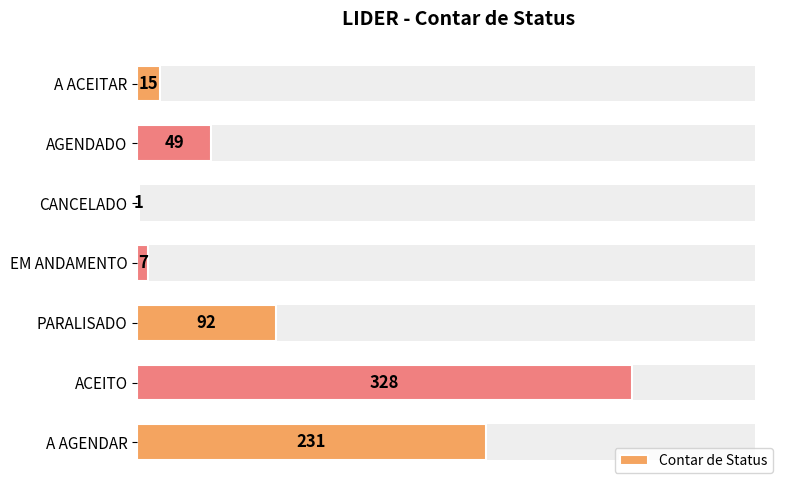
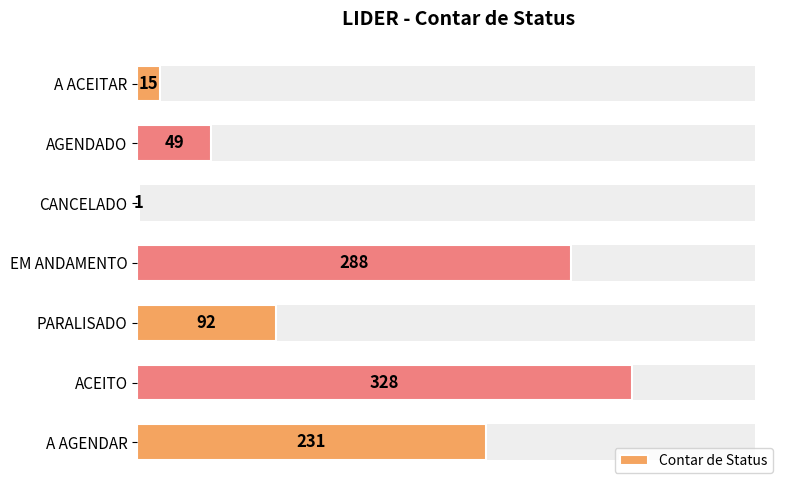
Contar de Status, EM ANDAMENTO: 7 -> 288
